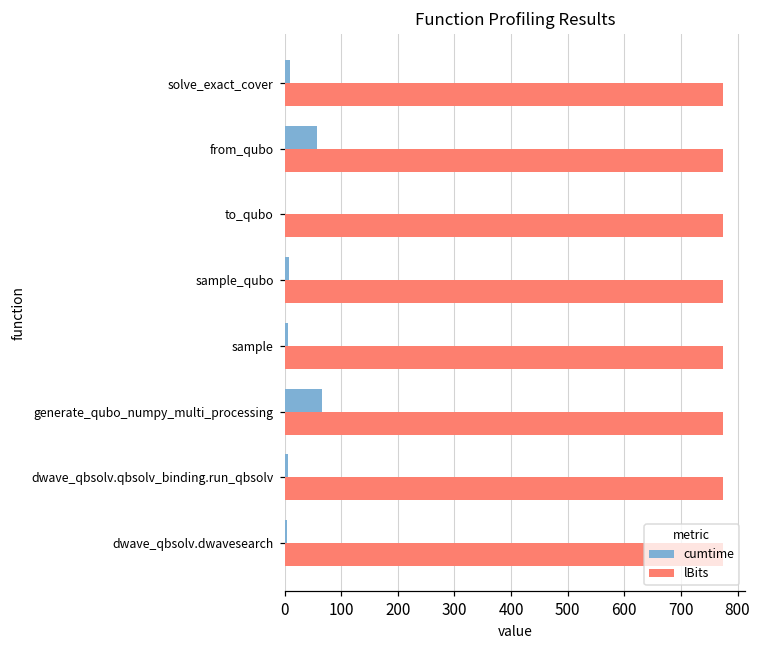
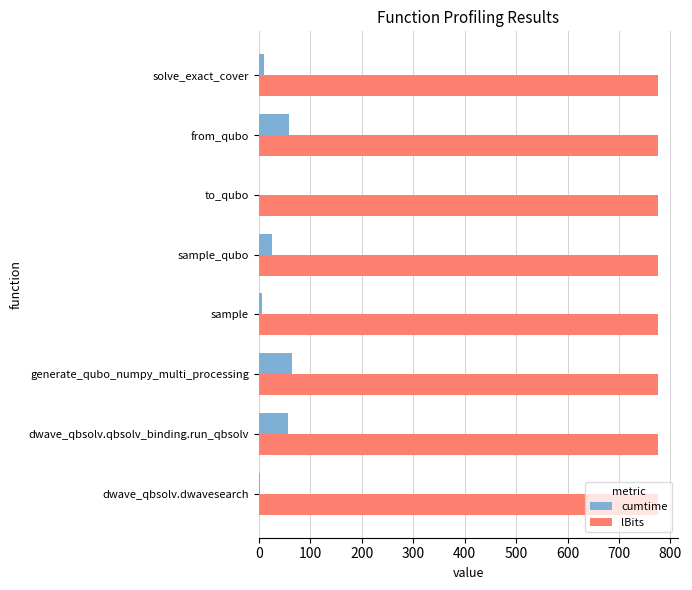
cumtime, sample_qubo: 10 -> 30
cumtime, dwave_qbsolv.qbsolv_binding.run_qbsolv: 10 -> 60
